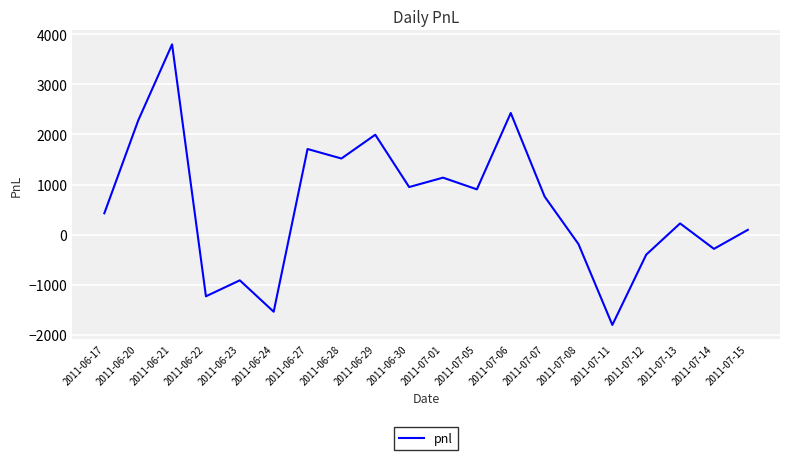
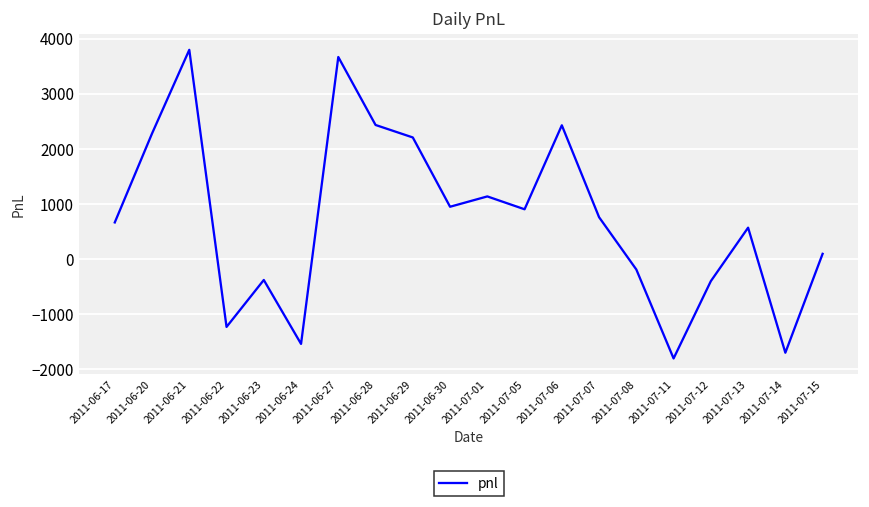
2011-06-17: 400 -> 700
2011-06-23: -900 -> -400
2011-06-27: 1700 -> 3700
2011-06-28: 1500 -> 2400
2011-06-29: 2000 -> 2200
2011-07-13: 200 -> 600
2011-07-14: -300 -> -1700
